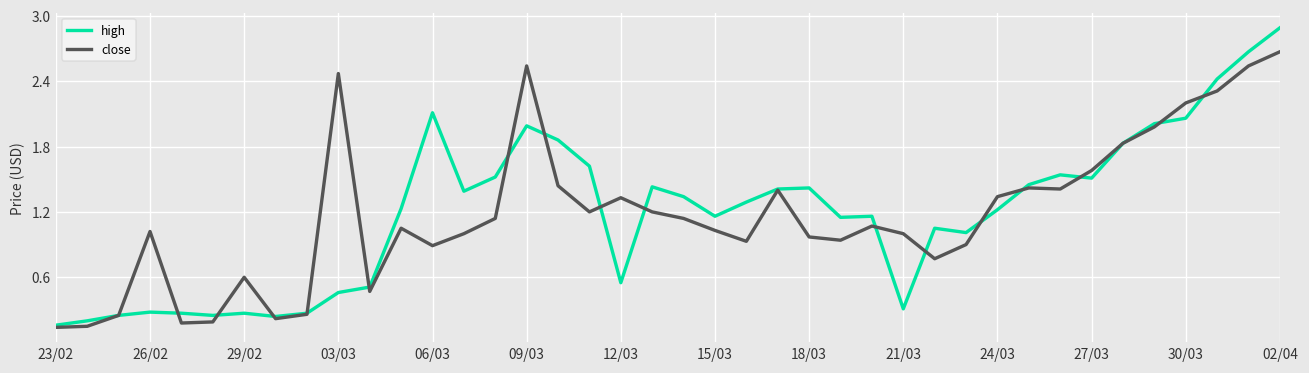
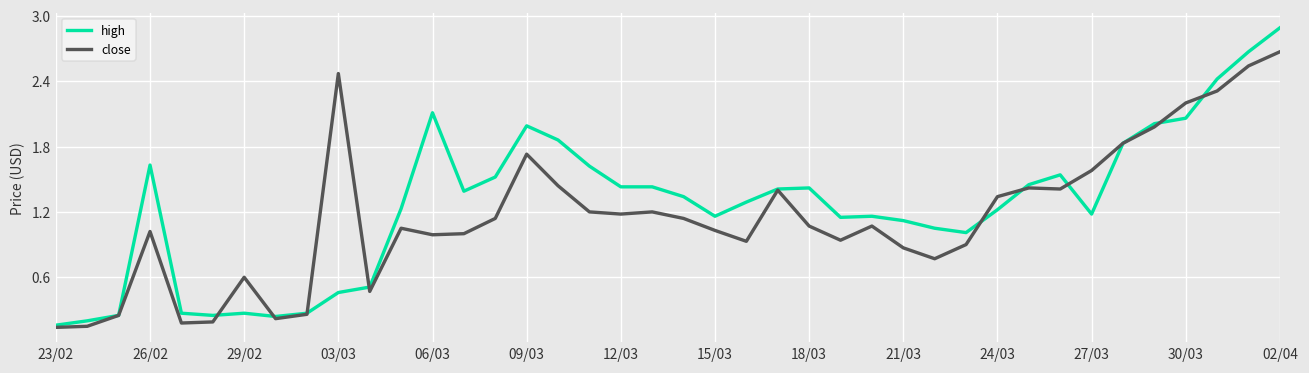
high, 26/02: 0.3 -> 1.6
close, 06/03: 0.9 -> 1.0
close, 09/03: 2.5 -> 1.7
high, 12/03: 0.6 -> 1.4
close, 12/03: 1.3 -> 1.2
close, 18/03: 1.0 -> 1.1
high, 21/03: 0.3 -> 1.1
close, 21/03: 1.0 -> 0.9
high, 27/03: 1.5 -> 1.2
